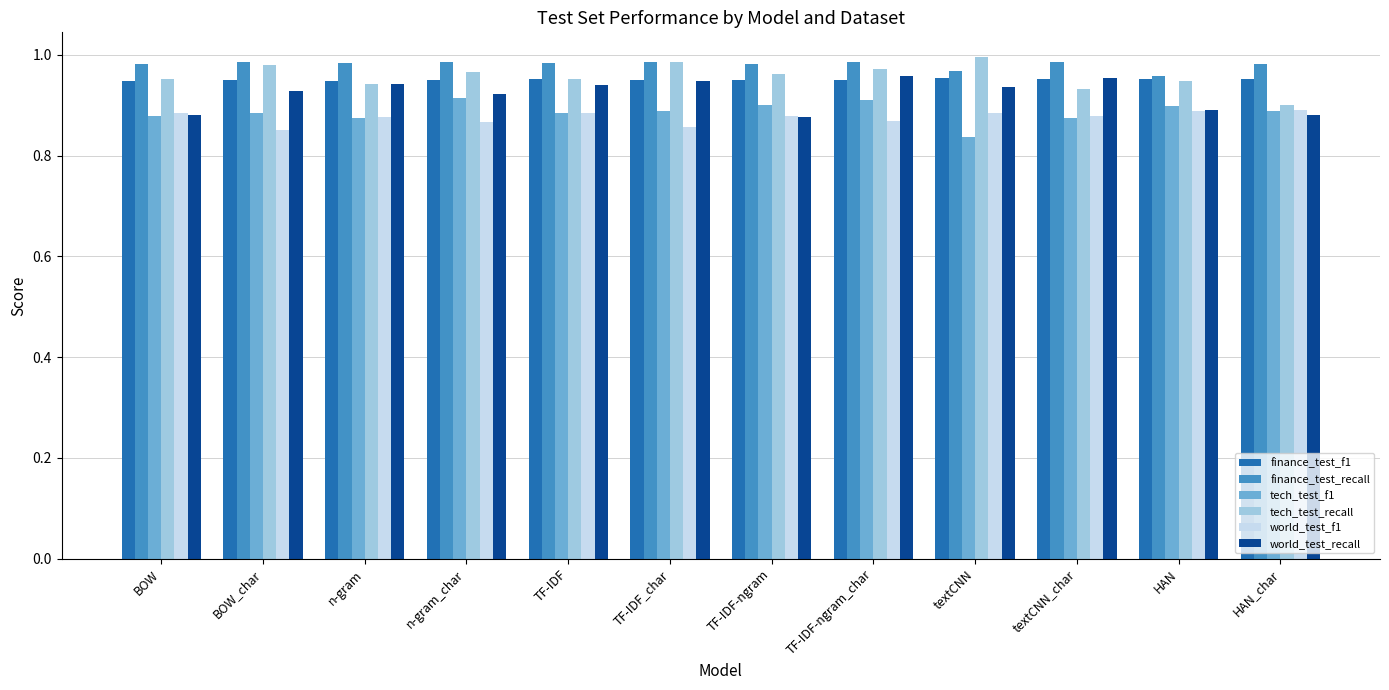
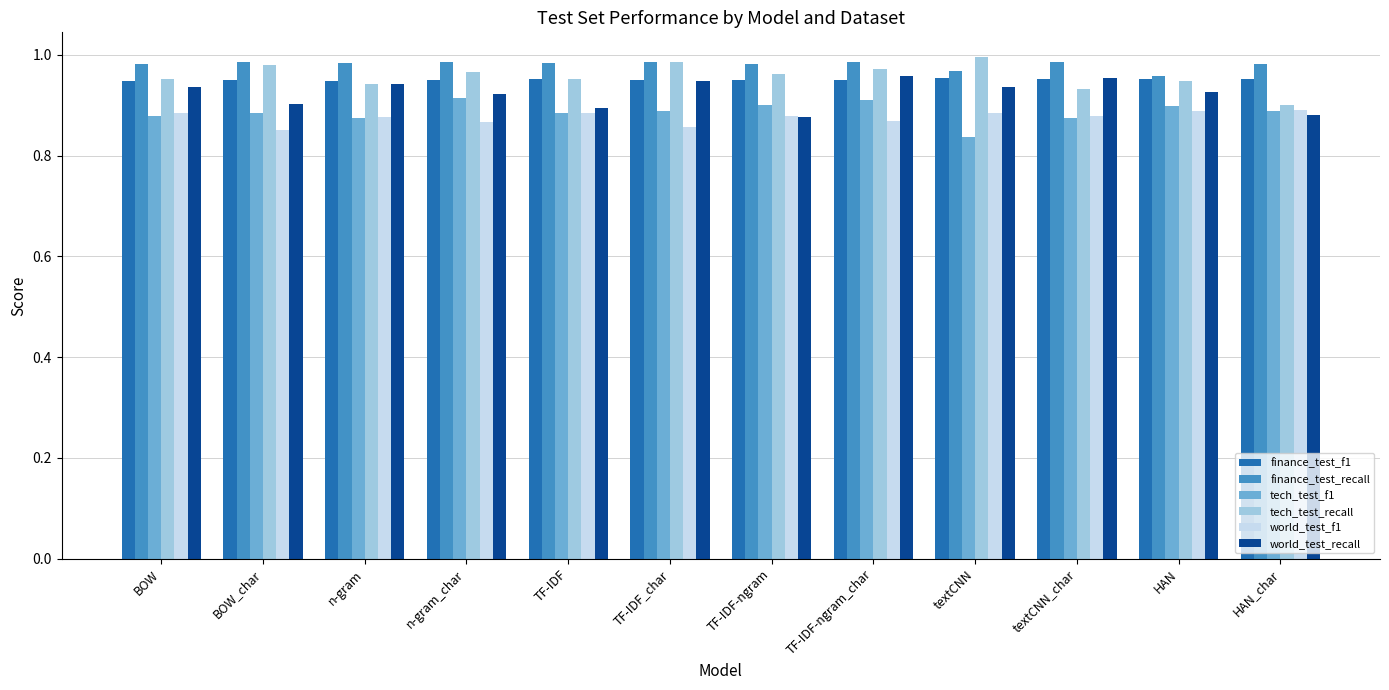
world_test_recall, BOW: 0.88 -> 0.94
world_test_recall, BOW_char: 0.93 -> 0.90
world_test_recall, TF-IDF: 0.94 -> 0.90
world_test_recall, HAN: 0.89 -> 0.93
